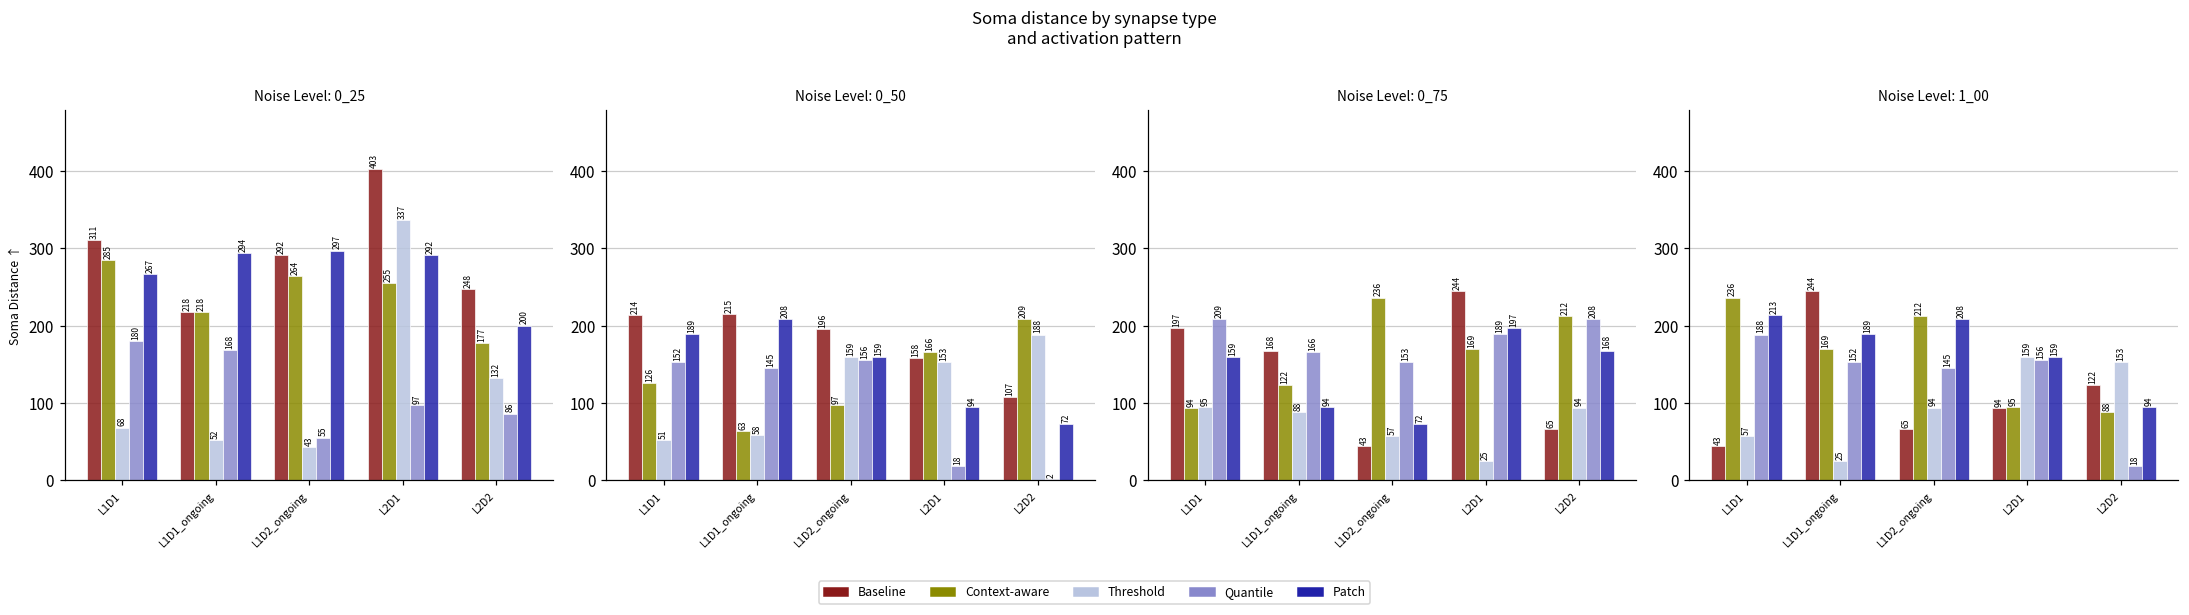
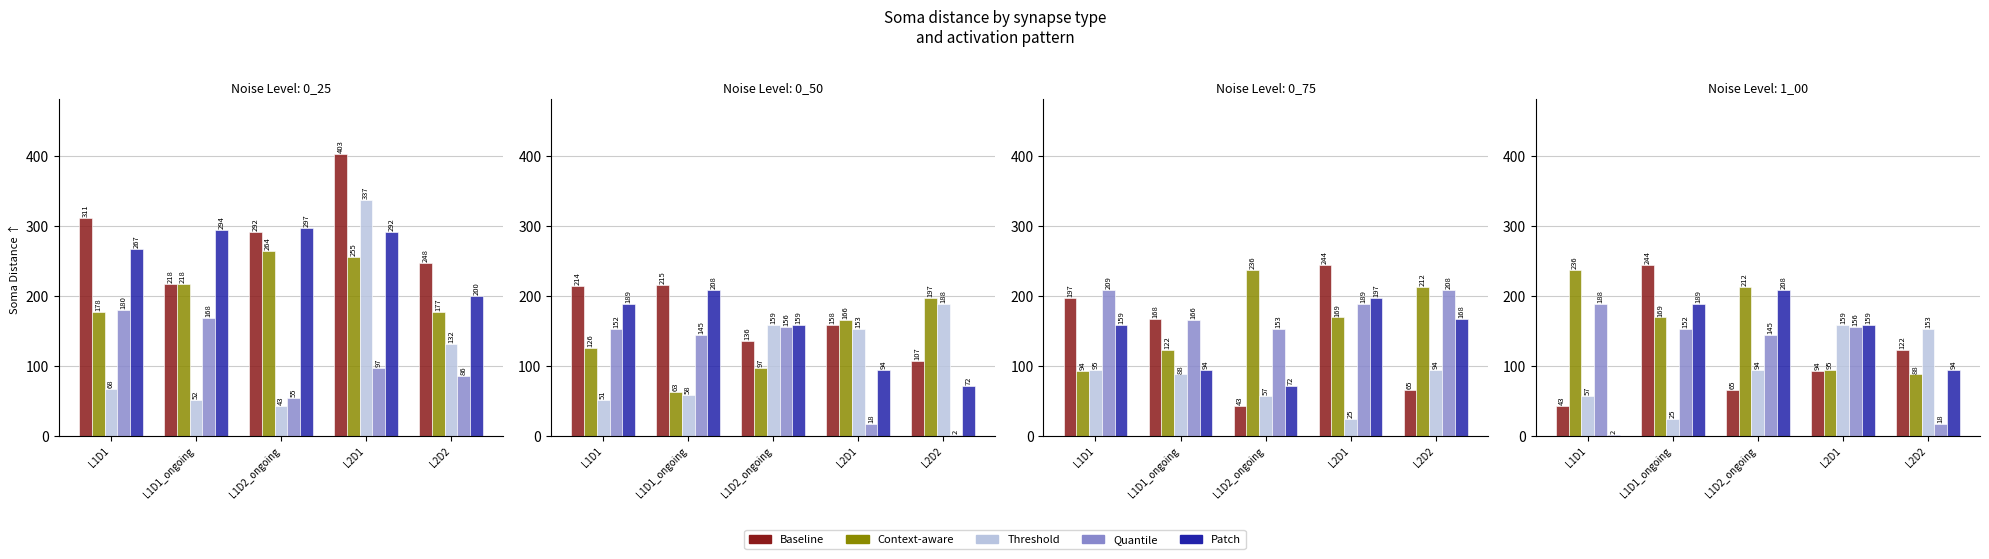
Noise Level: 0_25, Context-aware, L1D1: 285 -> 178
Noise Level: 0_50, Baseline, L1D2_ongoing: 196 -> 136
Noise Level: 0_50, Context-aware, L2D2: 209 -> 197
Noise Level: 1_00, Patch, L1D1: 213 -> 2
